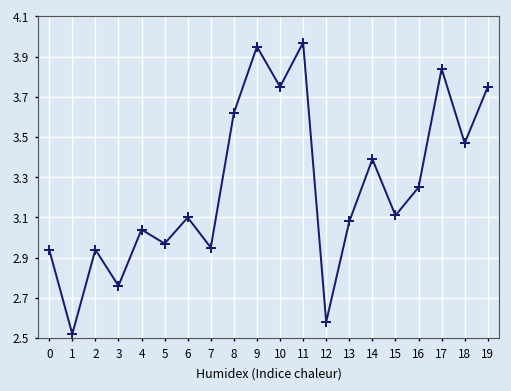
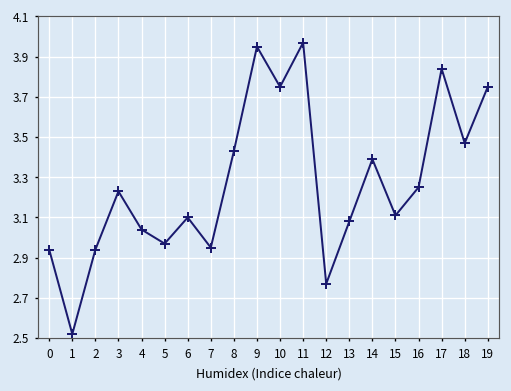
3: 2.76 -> 3.23
8: 3.62 -> 3.43
12: 2.58 -> 2.77
